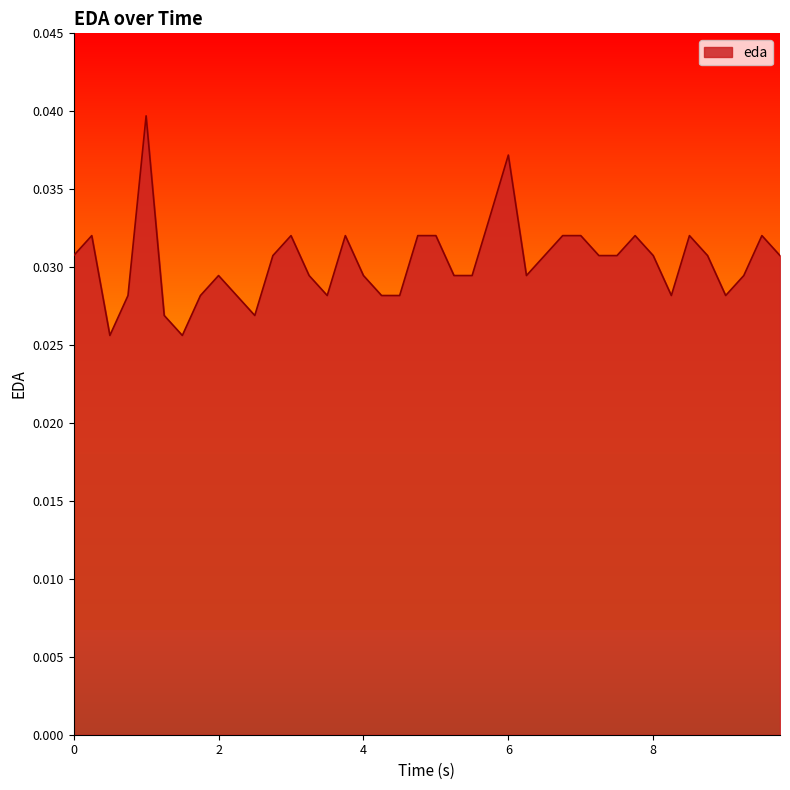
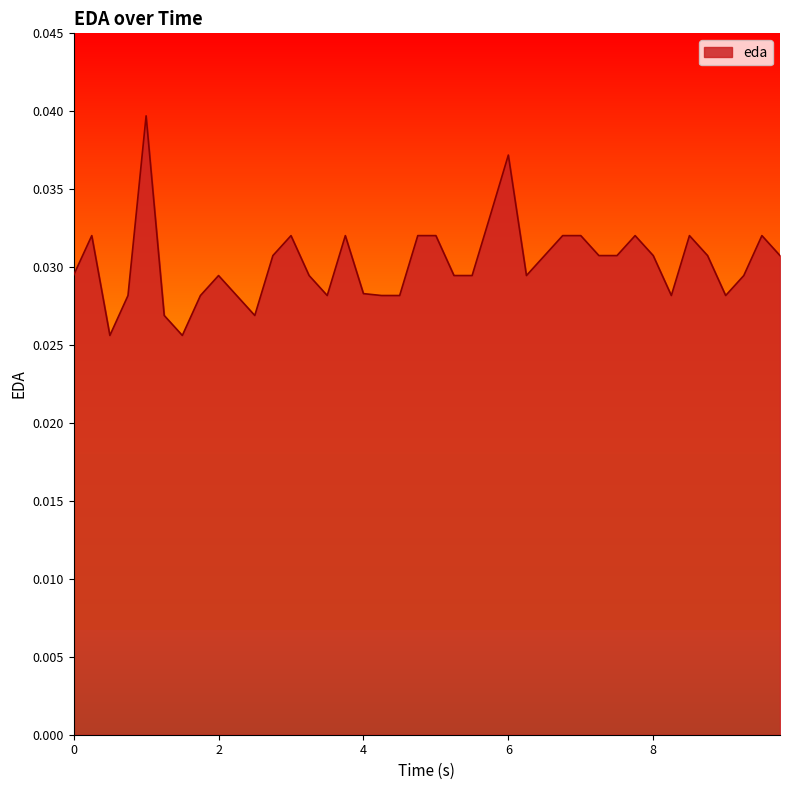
0: 0.0307 -> 0.0295
4: 0.0295 -> 0.0283
